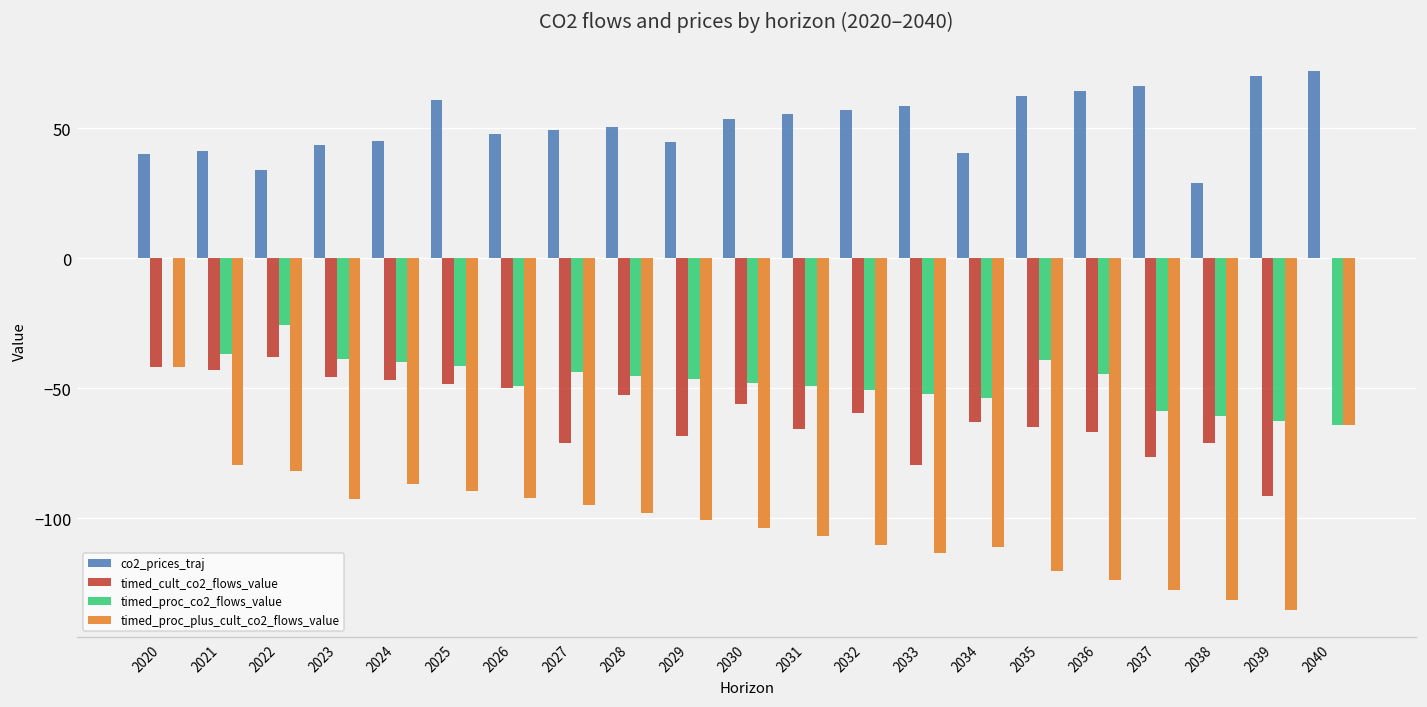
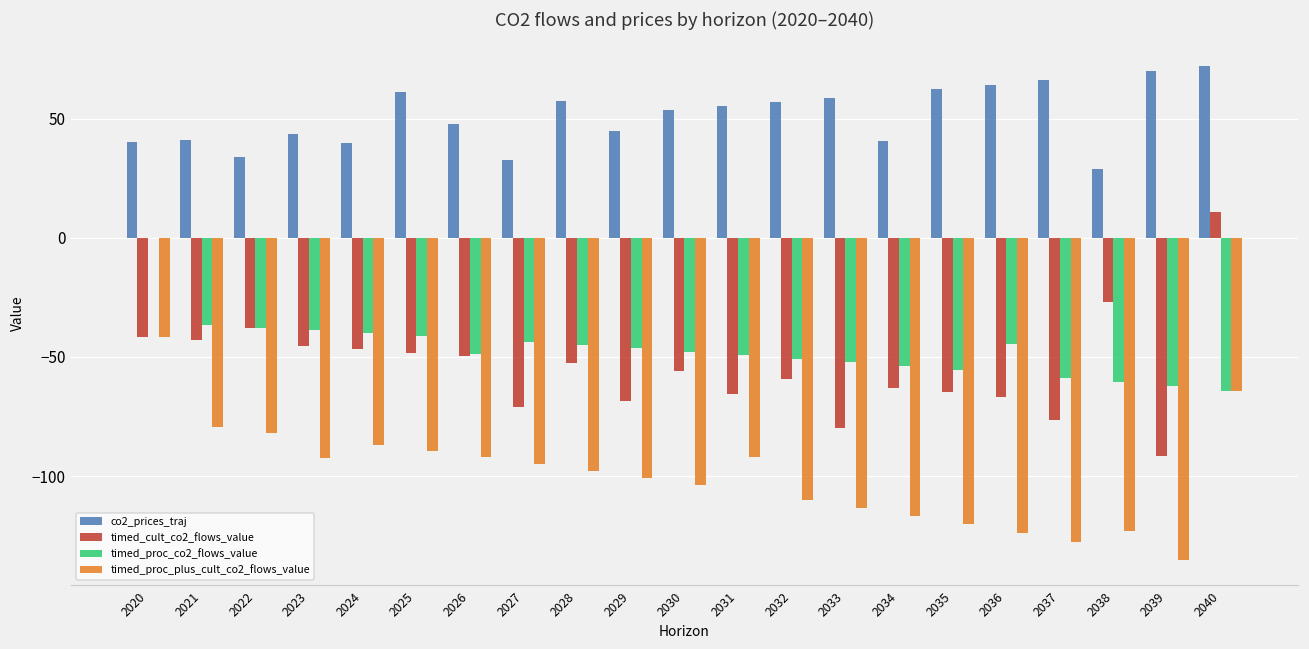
timed_proc_co2_flows_value, 2022: -26 -> -38
co2_prices_traj, 2024: 45 -> 40
co2_prices_traj, 2027: 49 -> 33
co2_prices_traj, 2028: 51 -> 57
timed_proc_plus_cult_co2_flows_value, 2031: -107 -> -92
timed_proc_plus_cult_co2_flows_value, 2034: -111 -> -117
timed_proc_co2_flows_value, 2035: -39 -> -55
timed_cult_co2_flows_value, 2038: -71 -> -27
timed_proc_plus_cult_co2_flows_value, 2038: -131 -> -123
timed_cult_co2_flows_value, 2040: 0 -> 11
